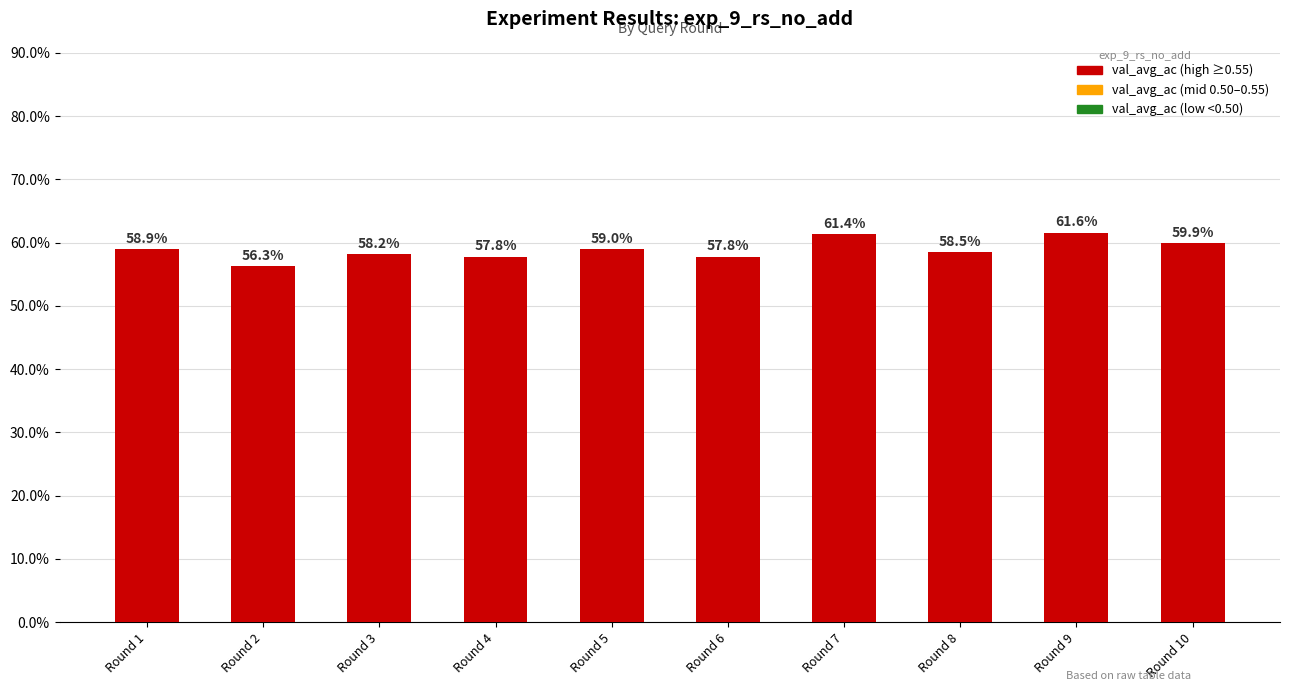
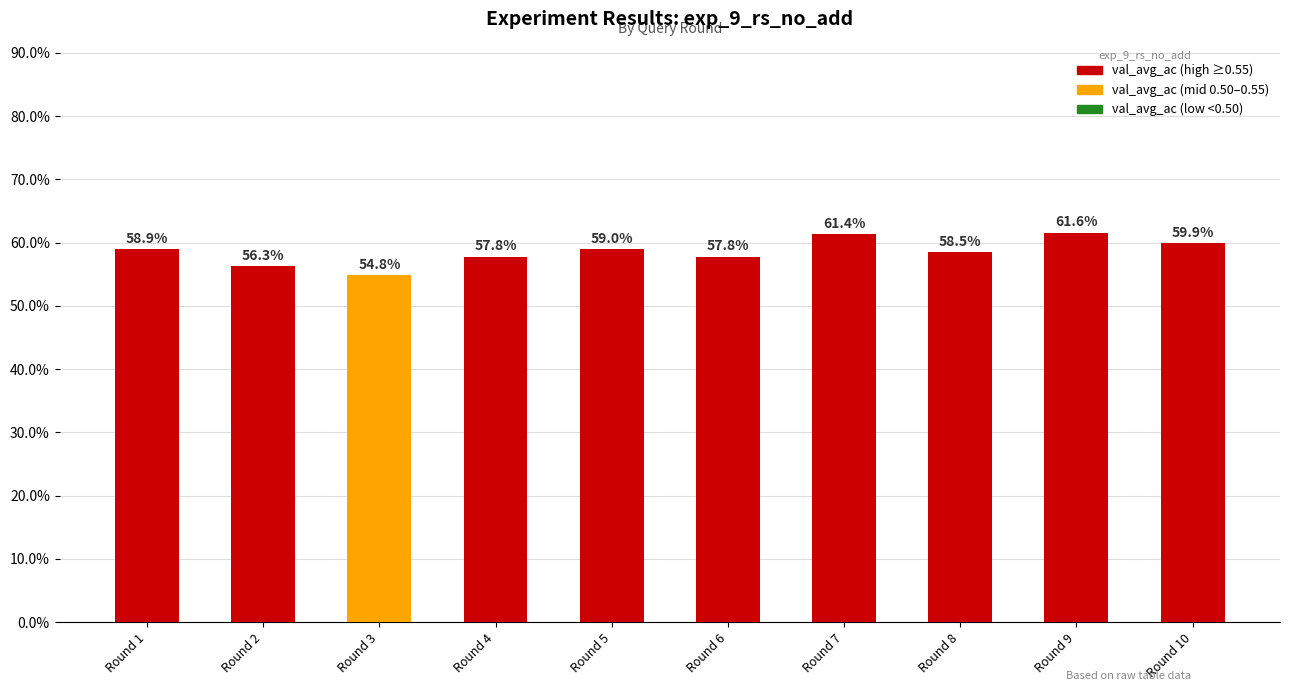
Round 3: 58.2% -> 54.8%
